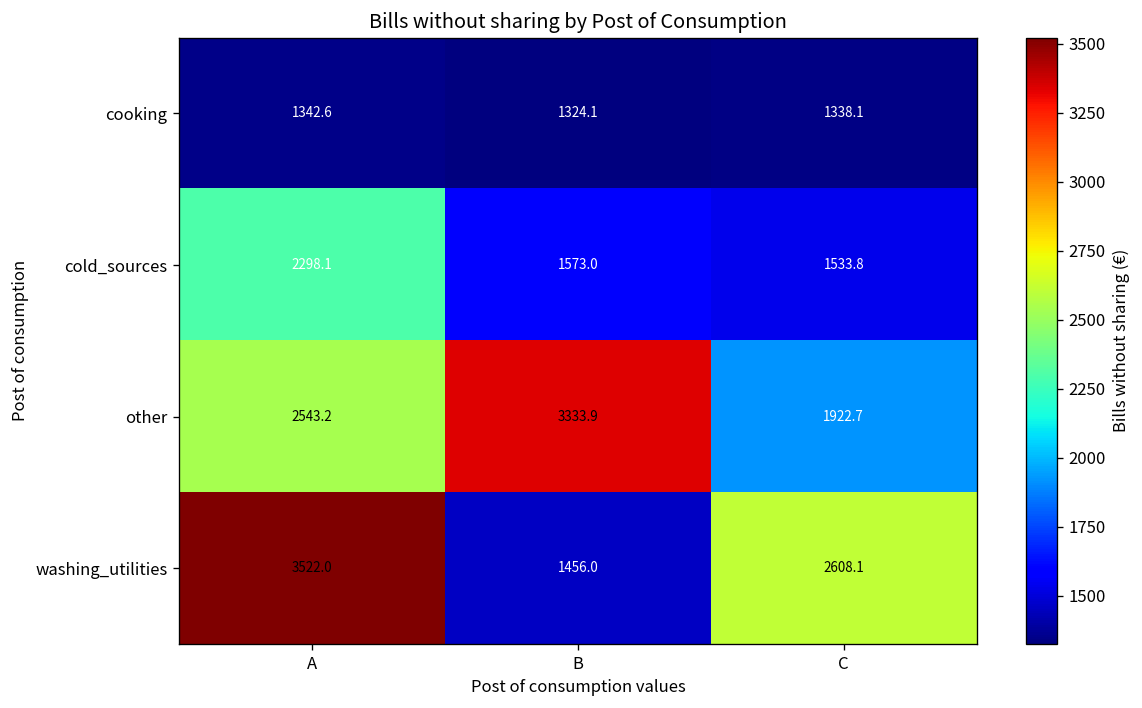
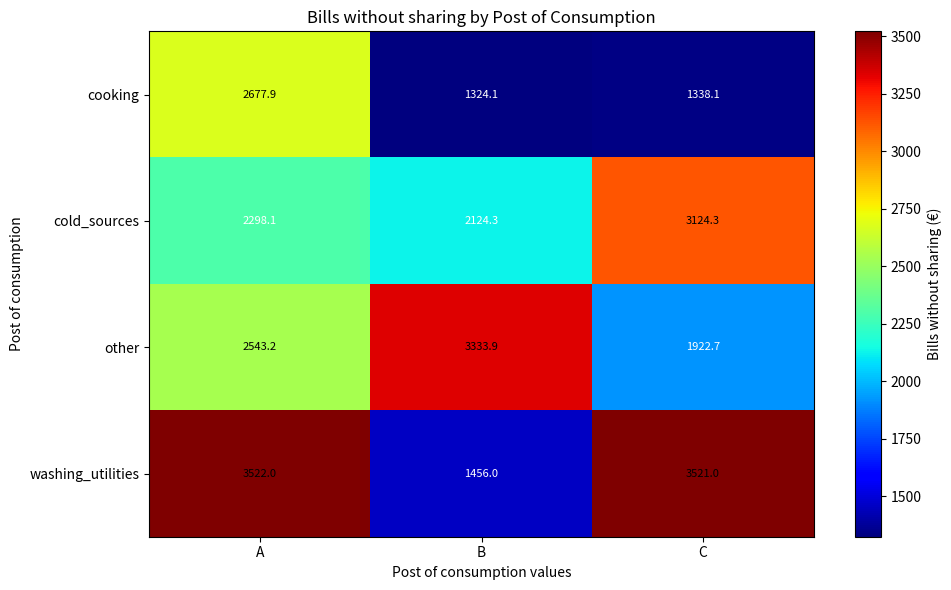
cooking, A: 1342.6 -> 2677.9
cold_sources, B: 1573.0 -> 2124.3
cold_sources, C: 1533.8 -> 3124.3
washing_utilities, C: 2608.1 -> 3521.0
